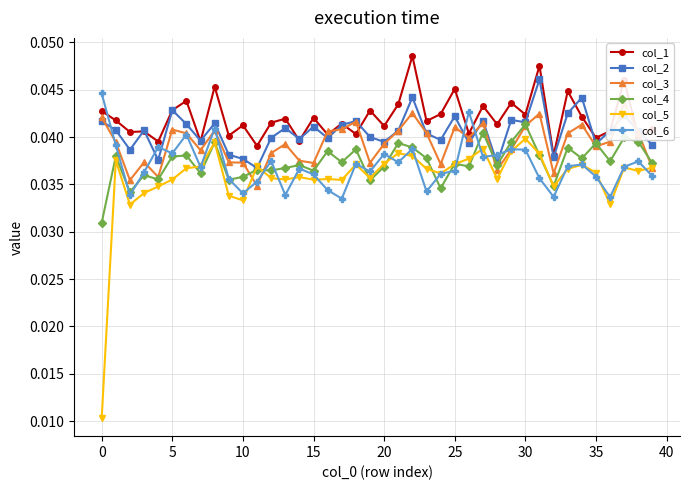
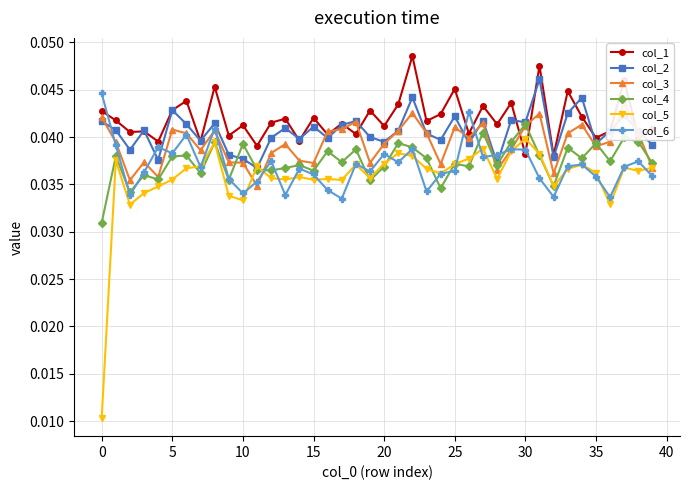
col_4, 10: 0.036 -> 0.039
col_1, 30: 0.042 -> 0.038
